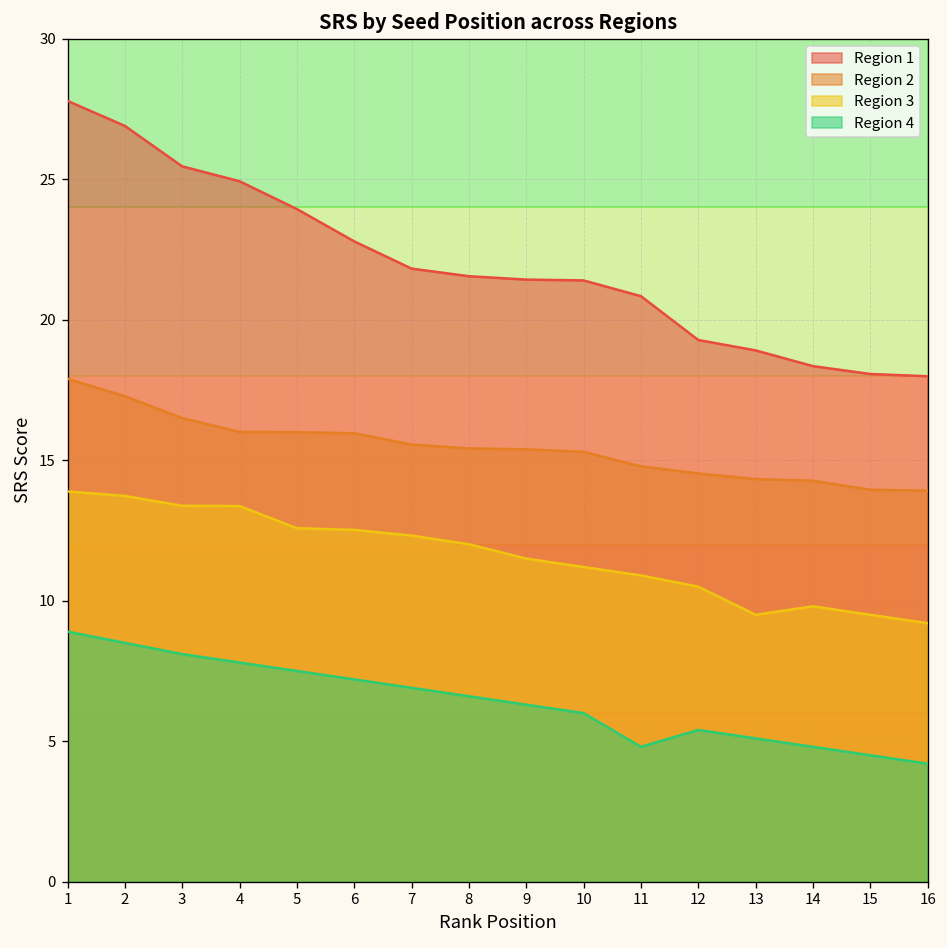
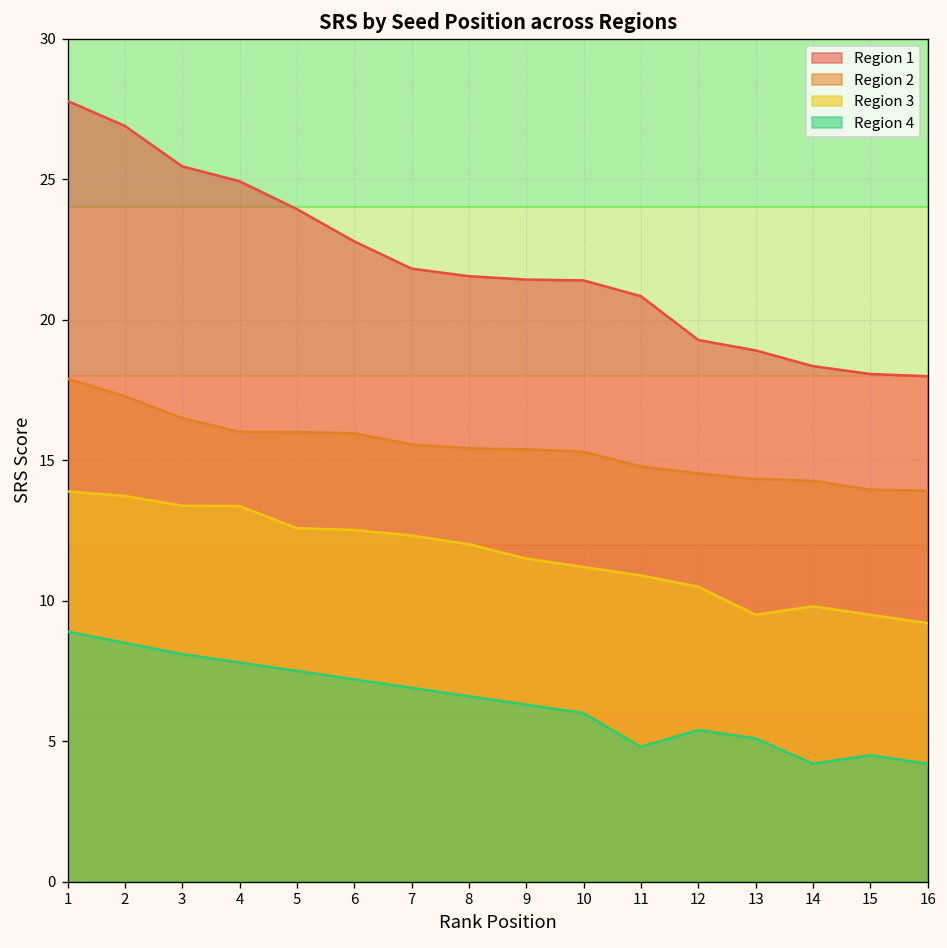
Region 4, 14: 4.8 -> 4.2
